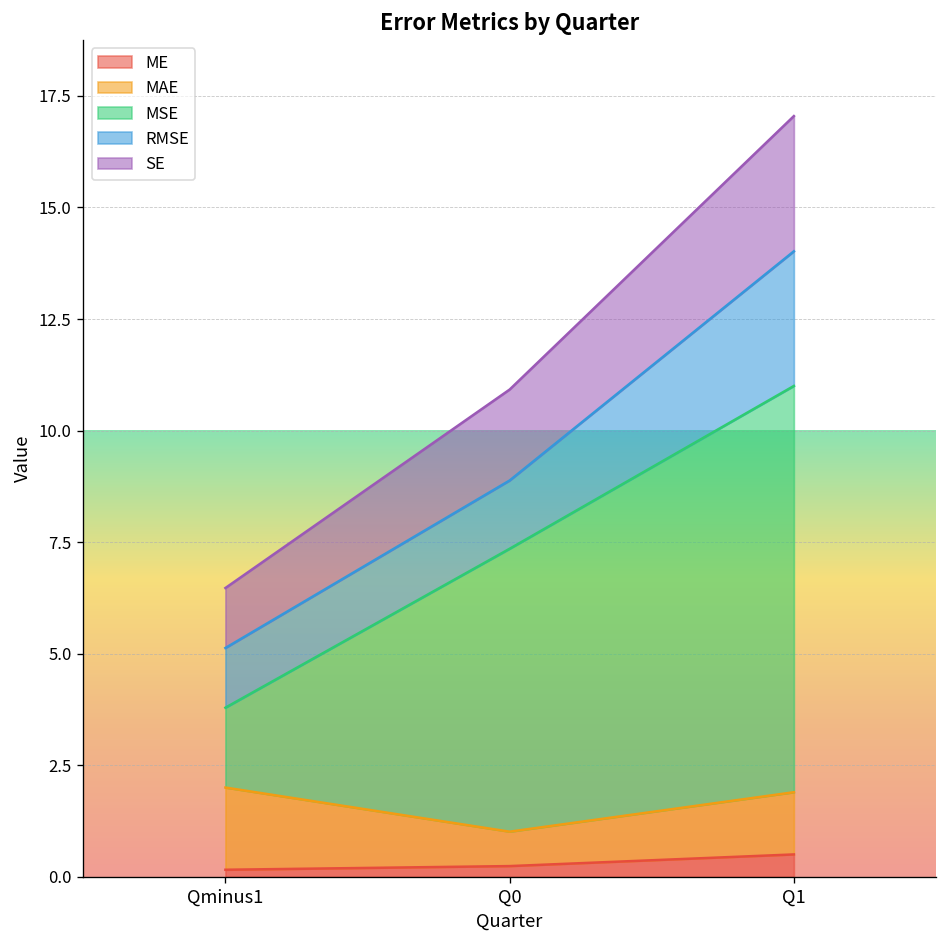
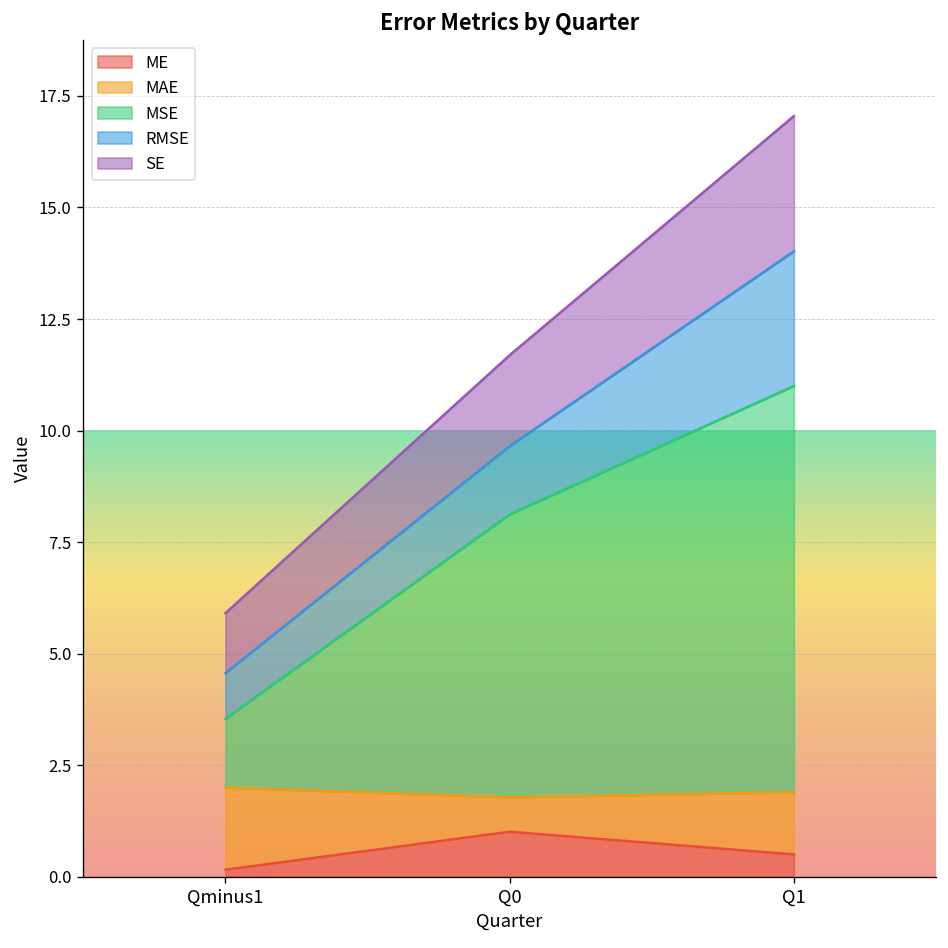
MSE, Qminus1: 1.8 -> 1.5
RMSE, Qminus1: 1.3 -> 1.0
ME, Q0: 0.2 -> 1.0
